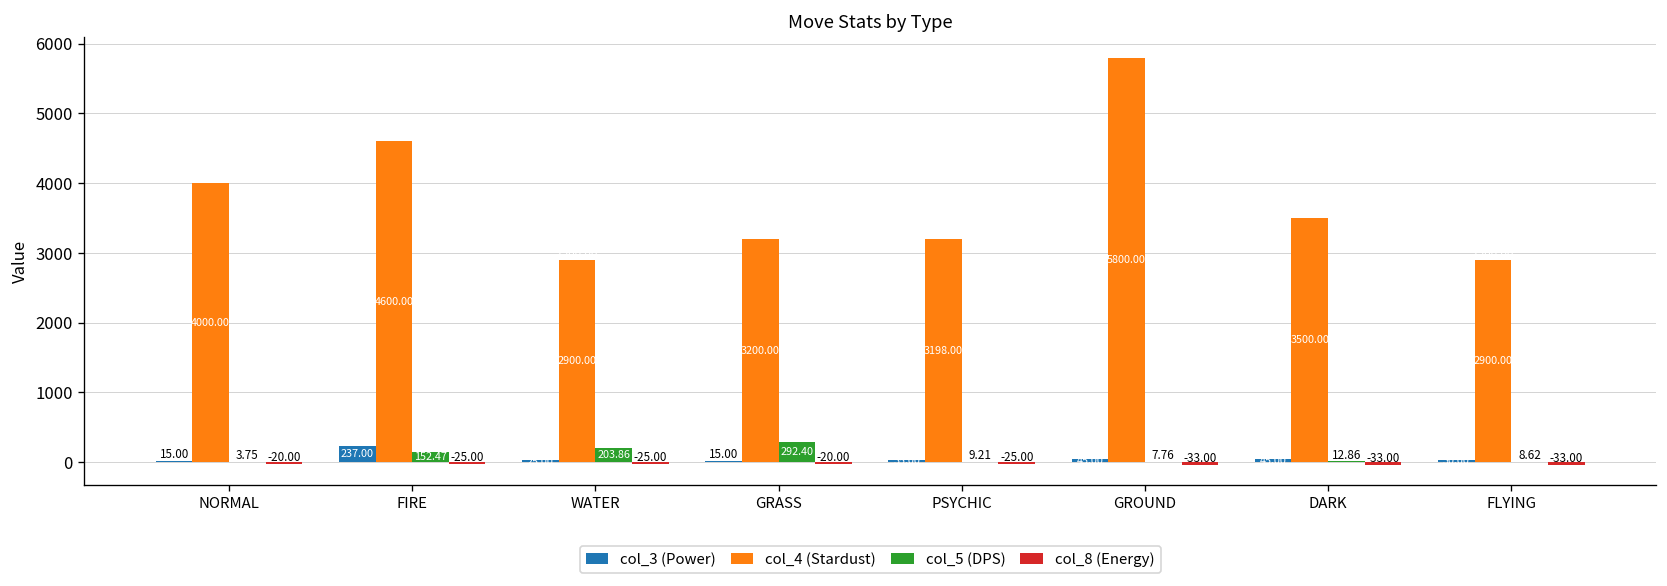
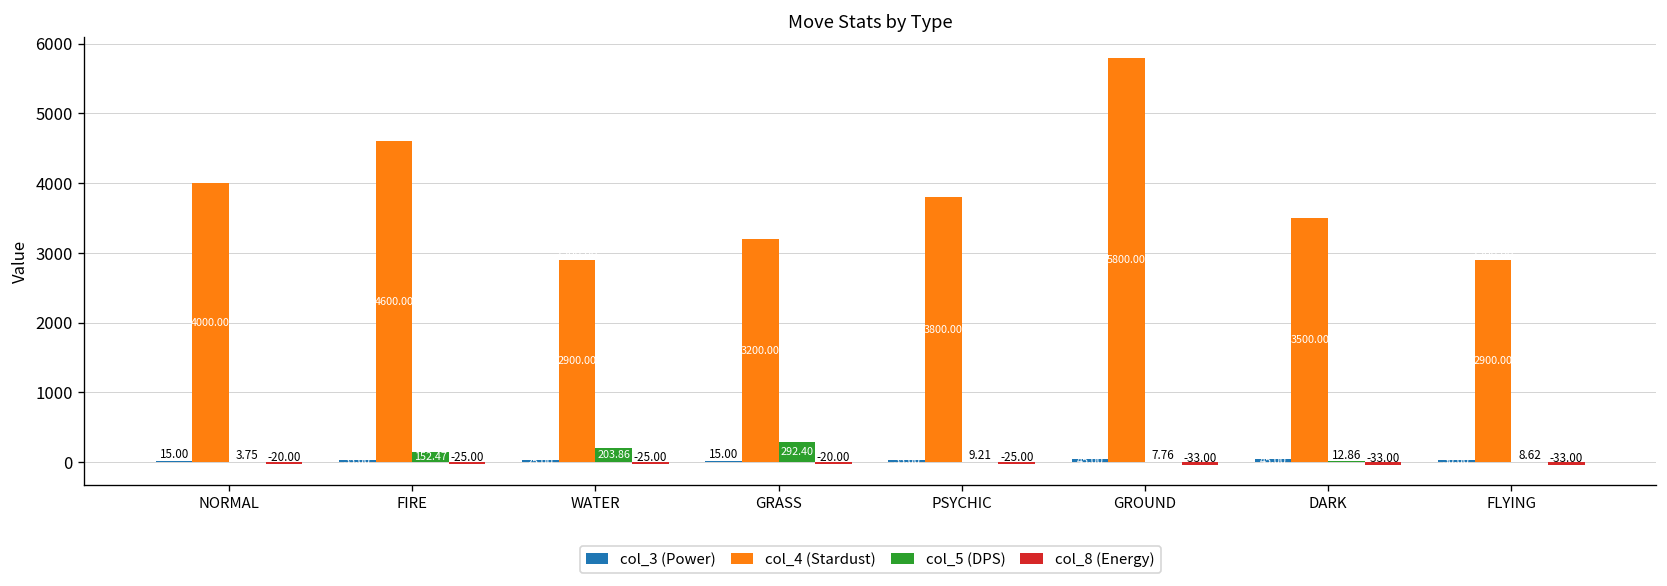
col_3 (Power), FIRE: 200 -> 0
col_4 (Stardust), PSYCHIC: 3198.00 -> 3800.00
